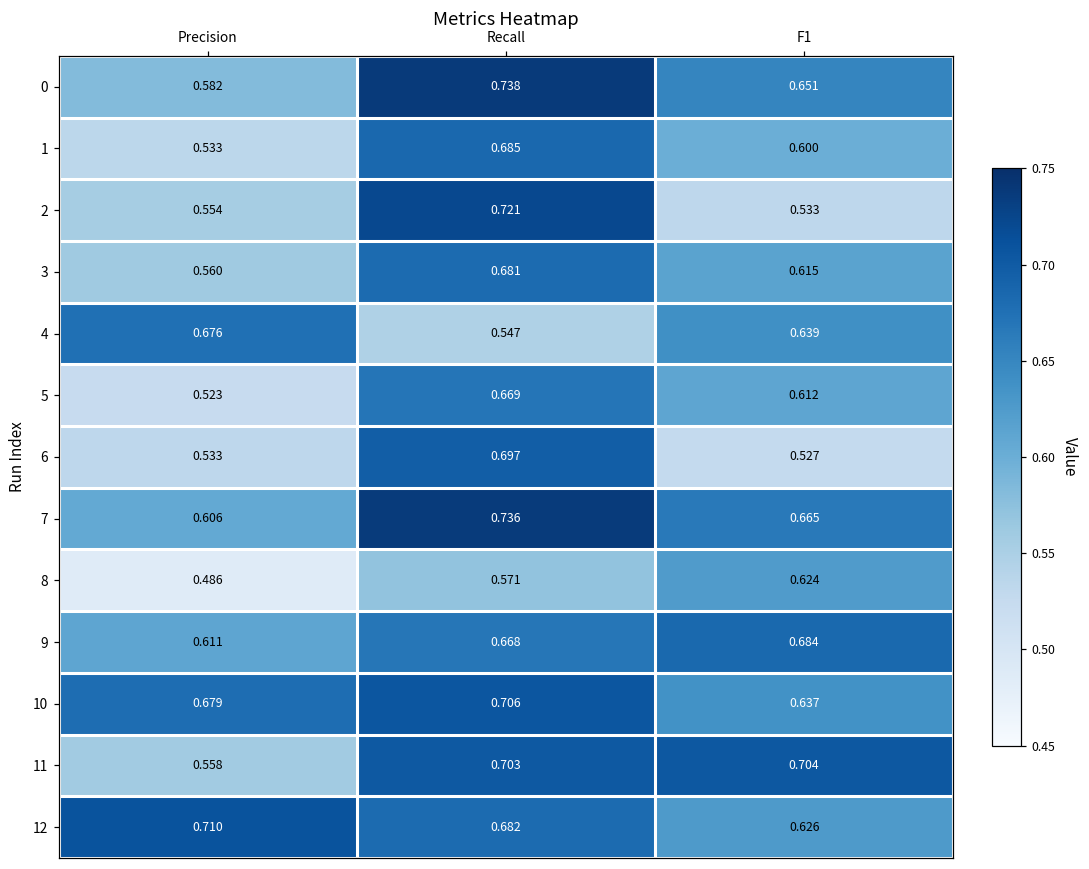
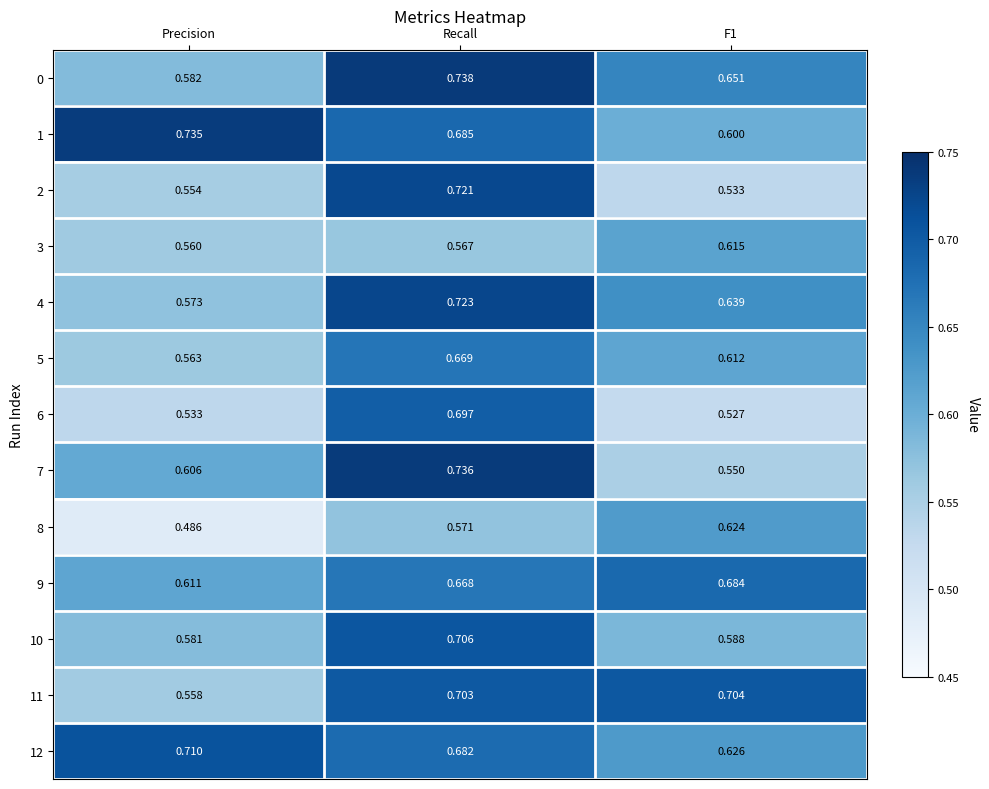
1, Precision: 0.533 -> 0.735
3, Recall: 0.681 -> 0.567
4, Precision: 0.676 -> 0.573
4, Recall: 0.547 -> 0.723
5, Precision: 0.523 -> 0.563
7, F1: 0.665 -> 0.550
10, Precision: 0.679 -> 0.581
10, F1: 0.637 -> 0.588
